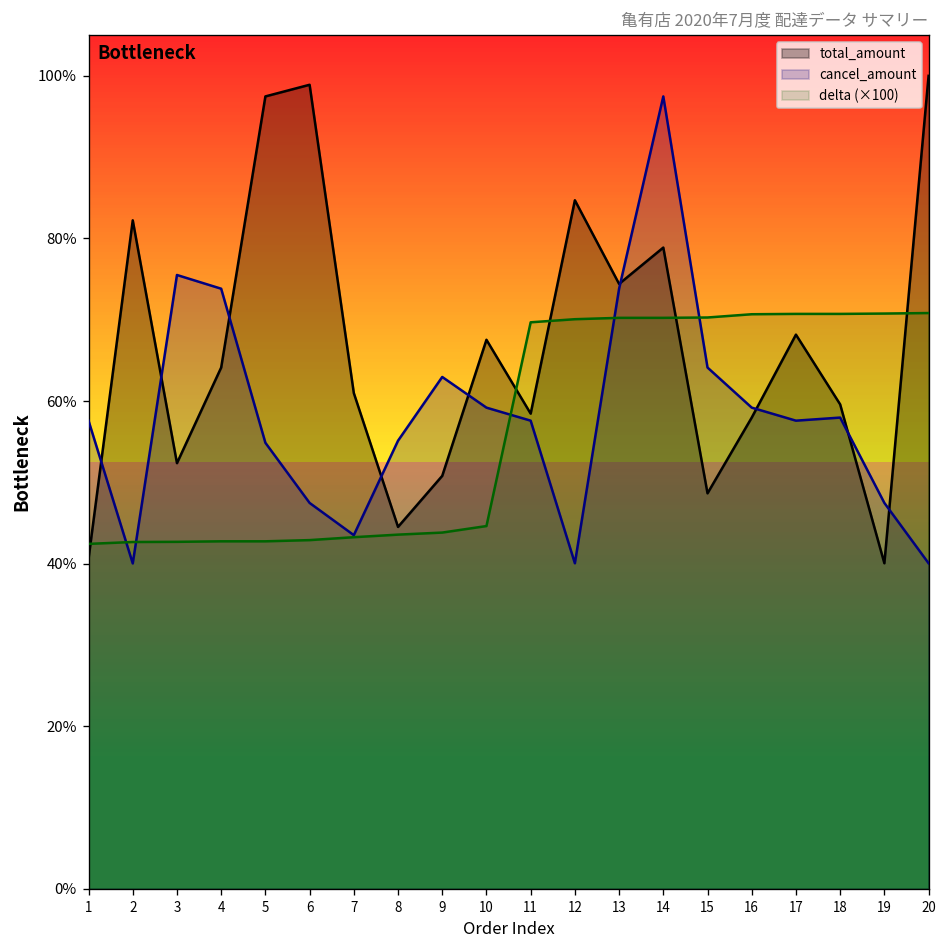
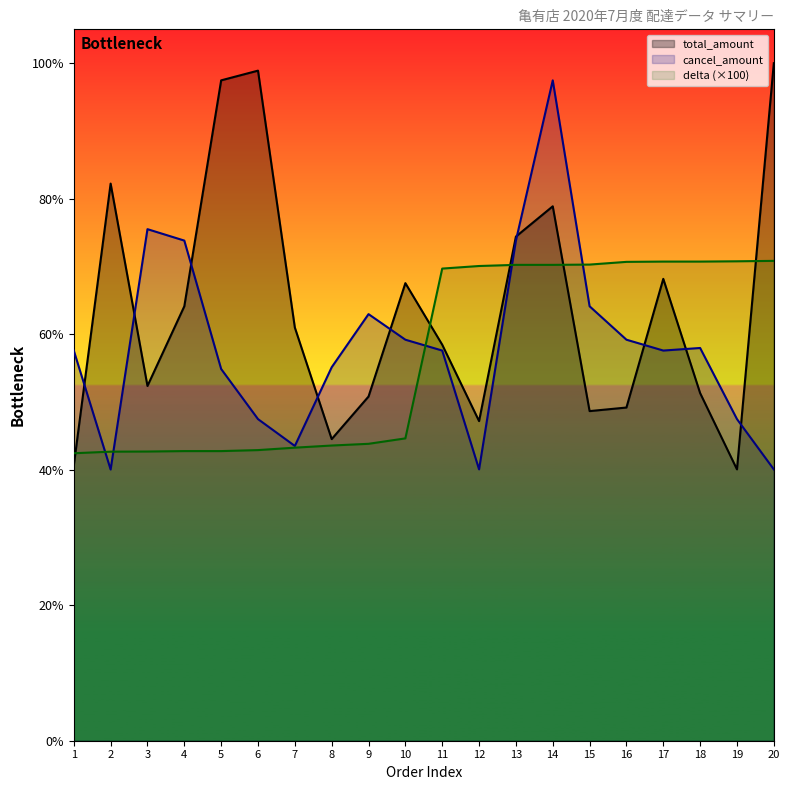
total_amount, 12: 85% -> 47%
total_amount, 16: 58% -> 49%
total_amount, 18: 60% -> 51%
